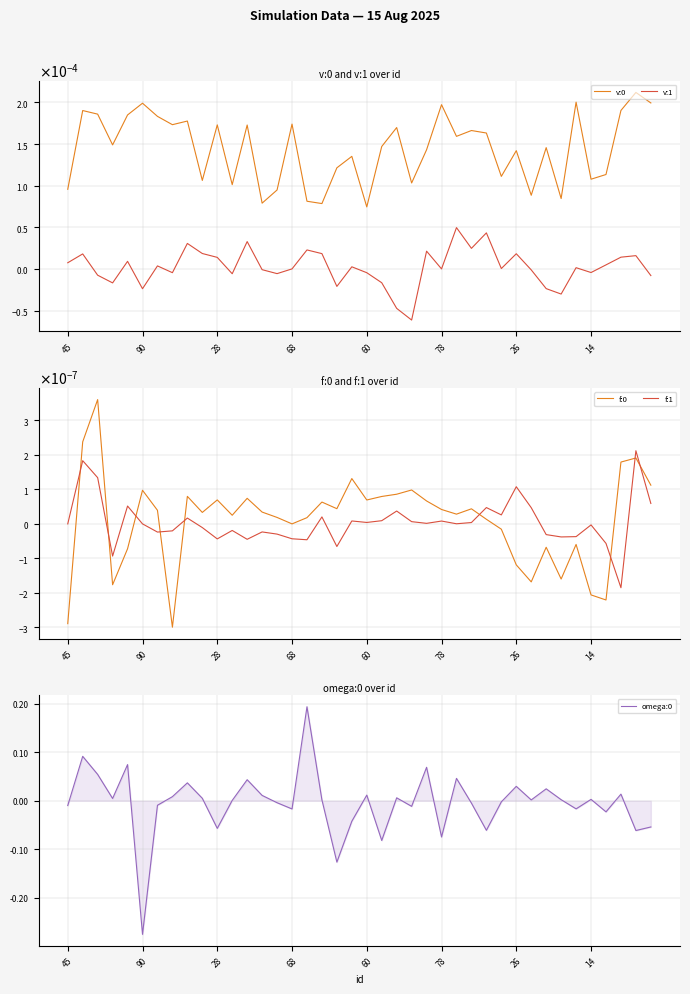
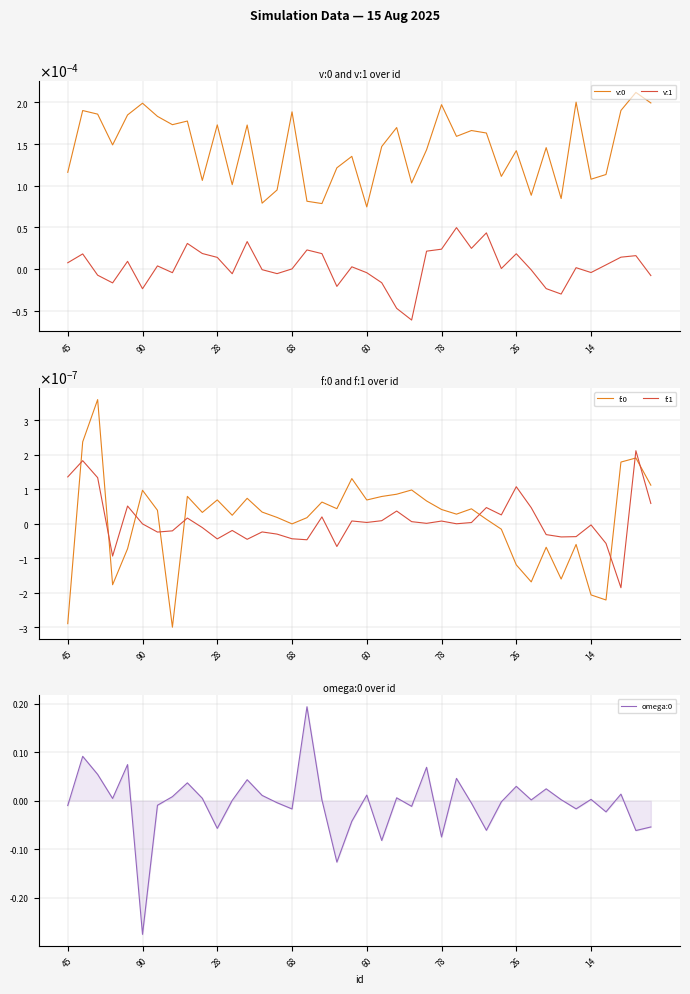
v:0 and v:1 over id, v:0, 45: 0.00010 -> 0.00012
v:0 and v:1 over id, v:0, 68: 0.00017 -> 0.00019
v:0 and v:1 over id, v:1, 78: 0.00000 -> 0.00002
f:0 and f:1 over id, f:1, 45: 0.0000000 -> 0.0000001
